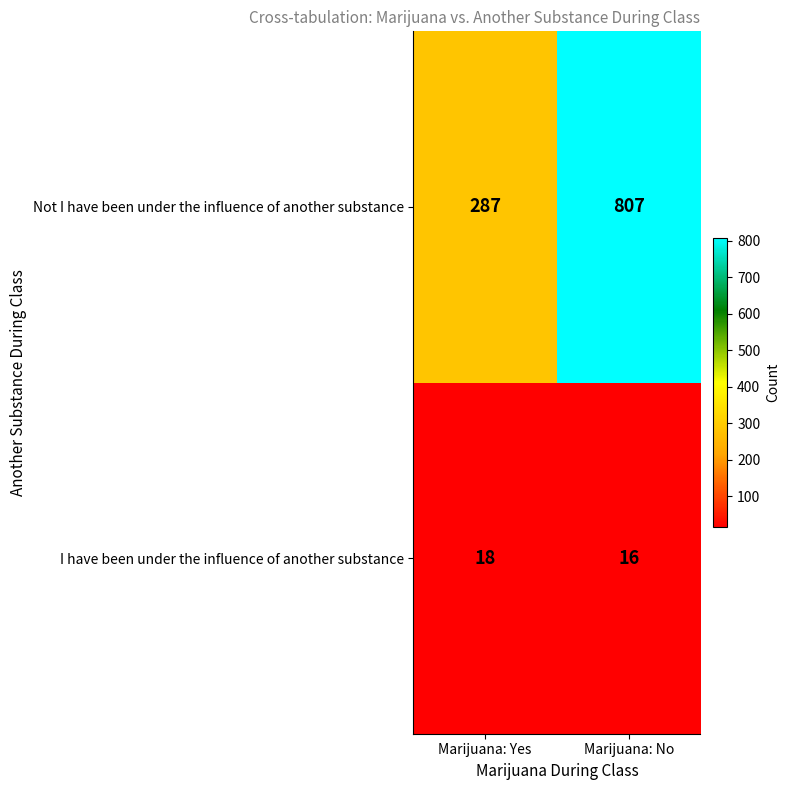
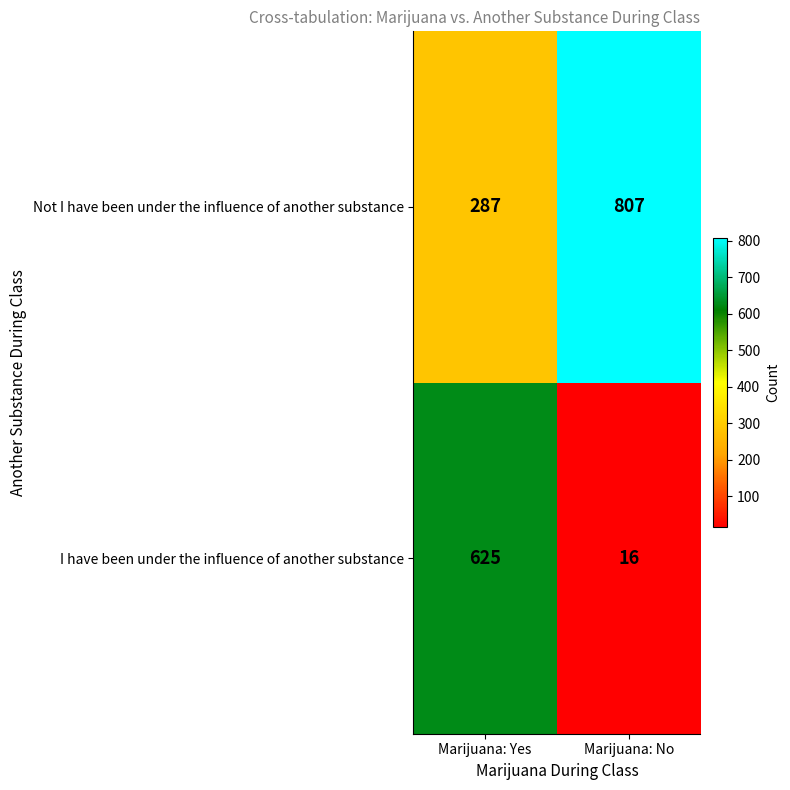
I have been under the influence of another substance, Marijuana: Yes: 18 -> 625
